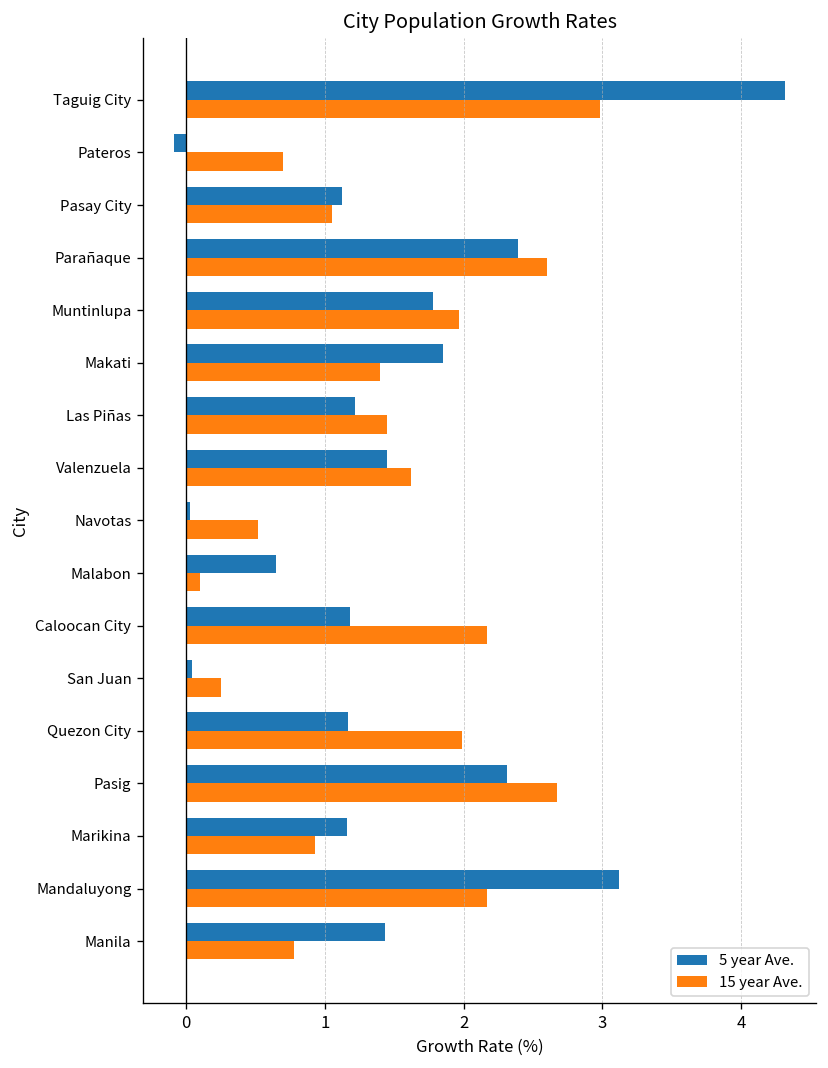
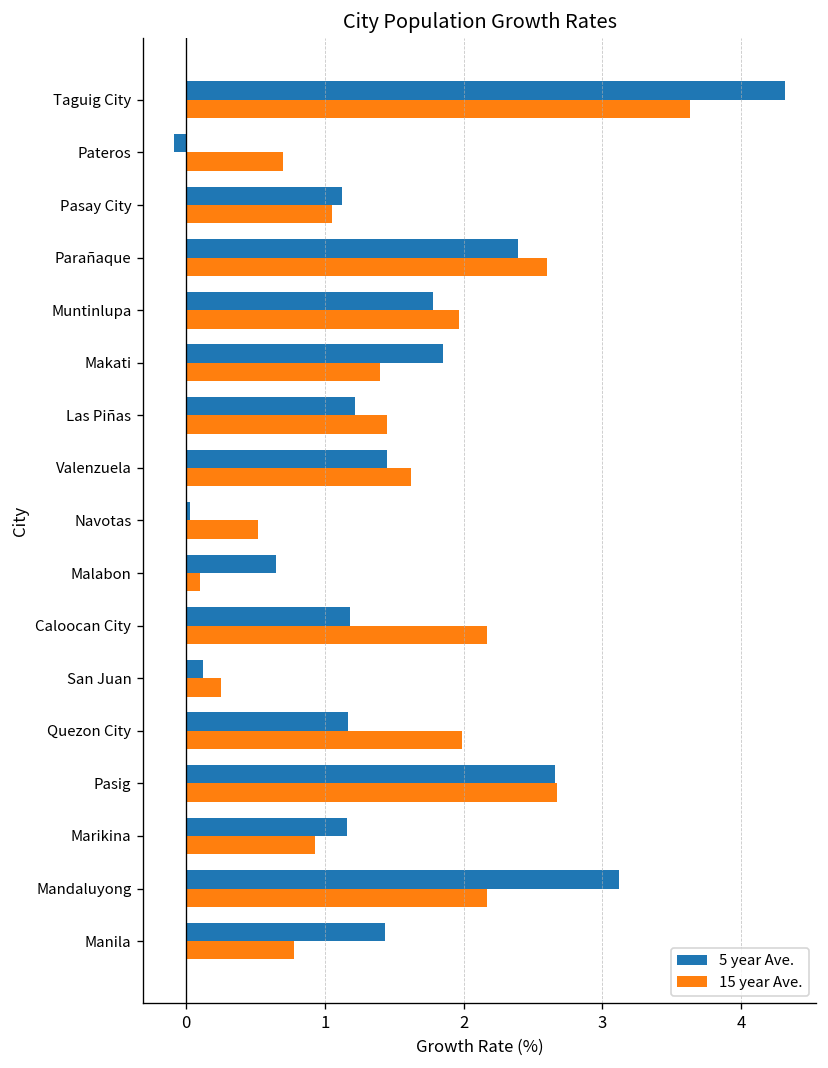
15 year Ave., Taguig City: 2.98 -> 3.63
5 year Ave., San Juan: 0.04 -> 0.12
5 year Ave., Pasig: 2.31 -> 2.66
